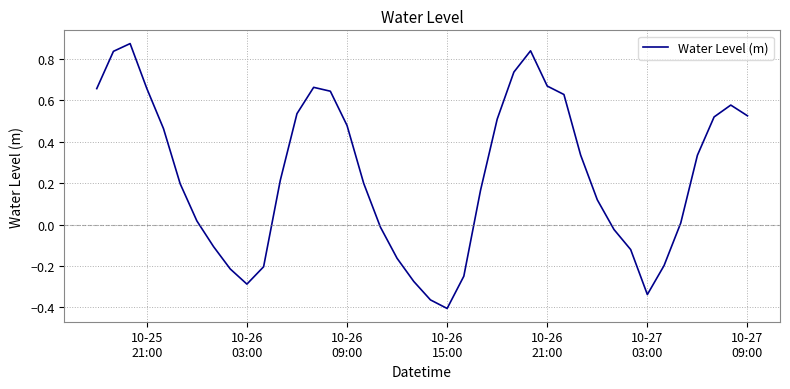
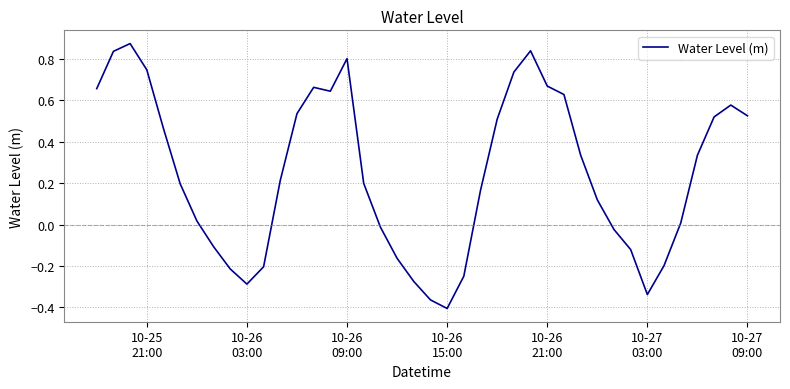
10-25 21:00: 0.66 -> 0.75
10-26 09:00: 0.48 -> 0.80
